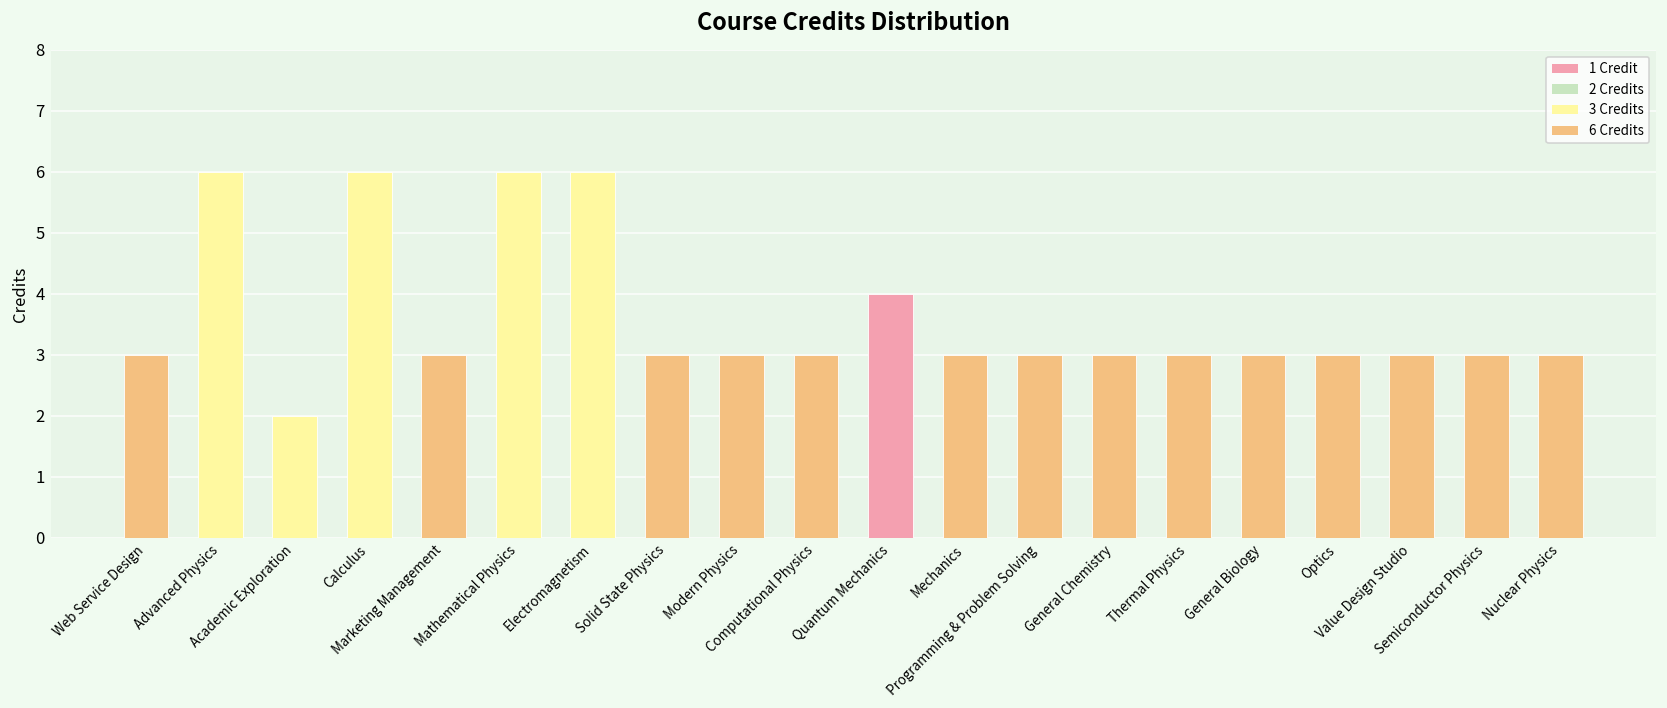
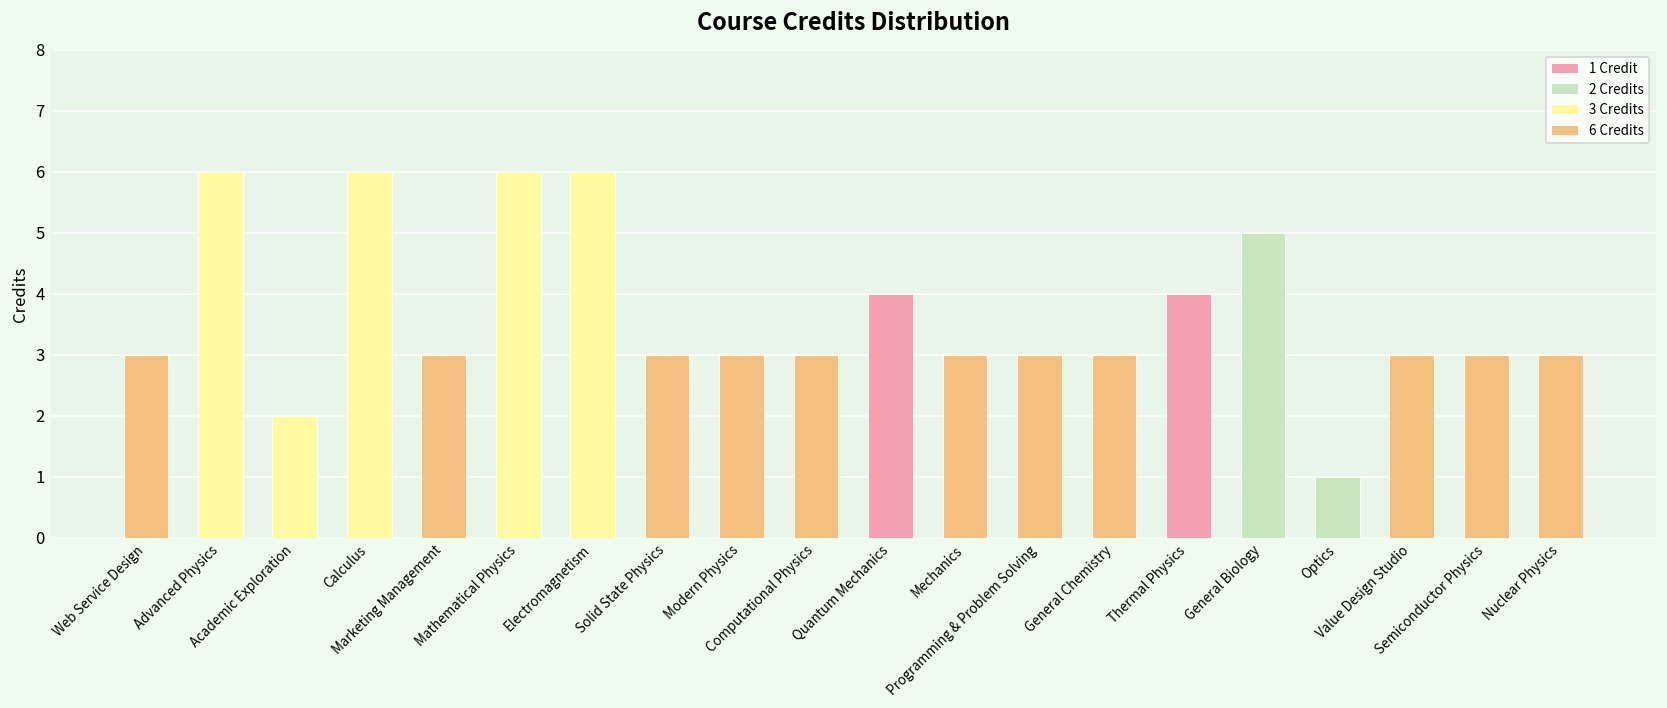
Thermal Physics: 3 -> 4
General Biology: 3 -> 5
Optics: 3 -> 1
